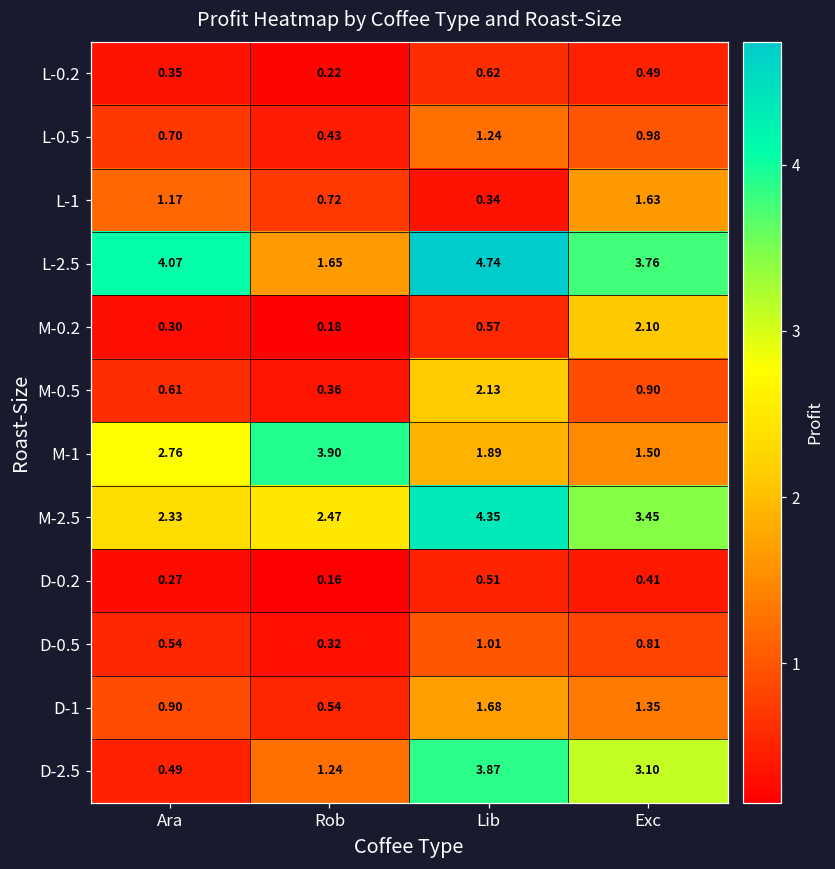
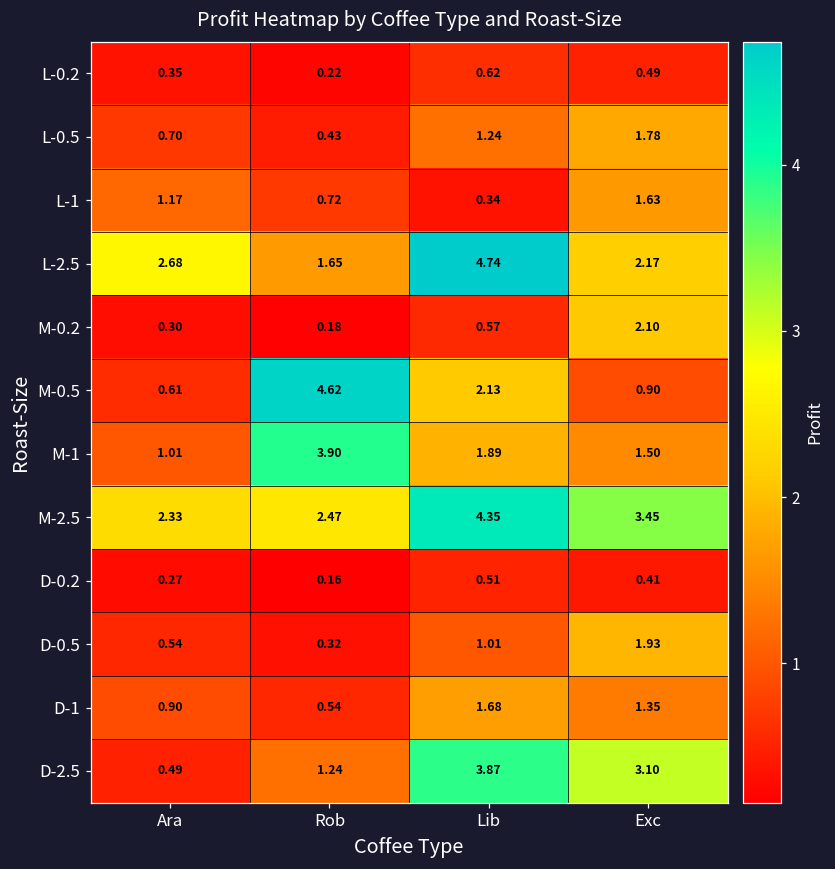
L-0.5, Exc: 0.98 -> 1.78
L-2.5, Ara: 4.07 -> 2.68
L-2.5, Exc: 3.76 -> 2.17
M-0.5, Rob: 0.36 -> 4.62
M-1, Ara: 2.76 -> 1.01
D-0.5, Exc: 0.81 -> 1.93
